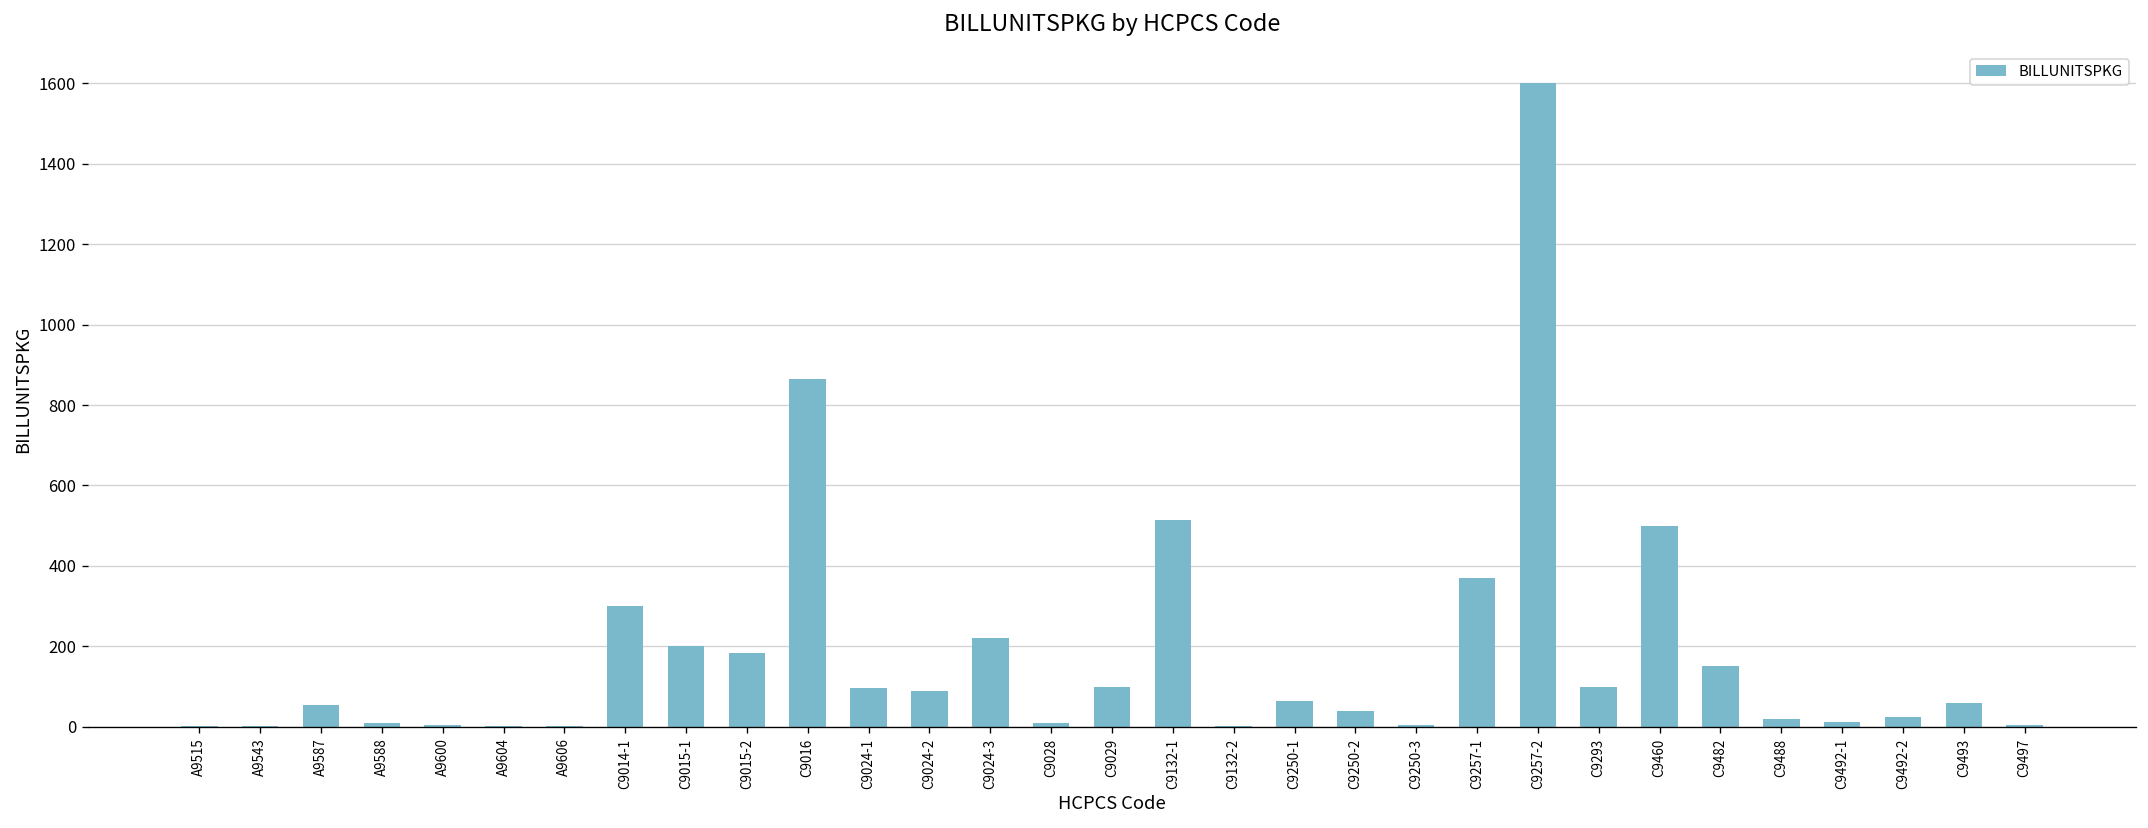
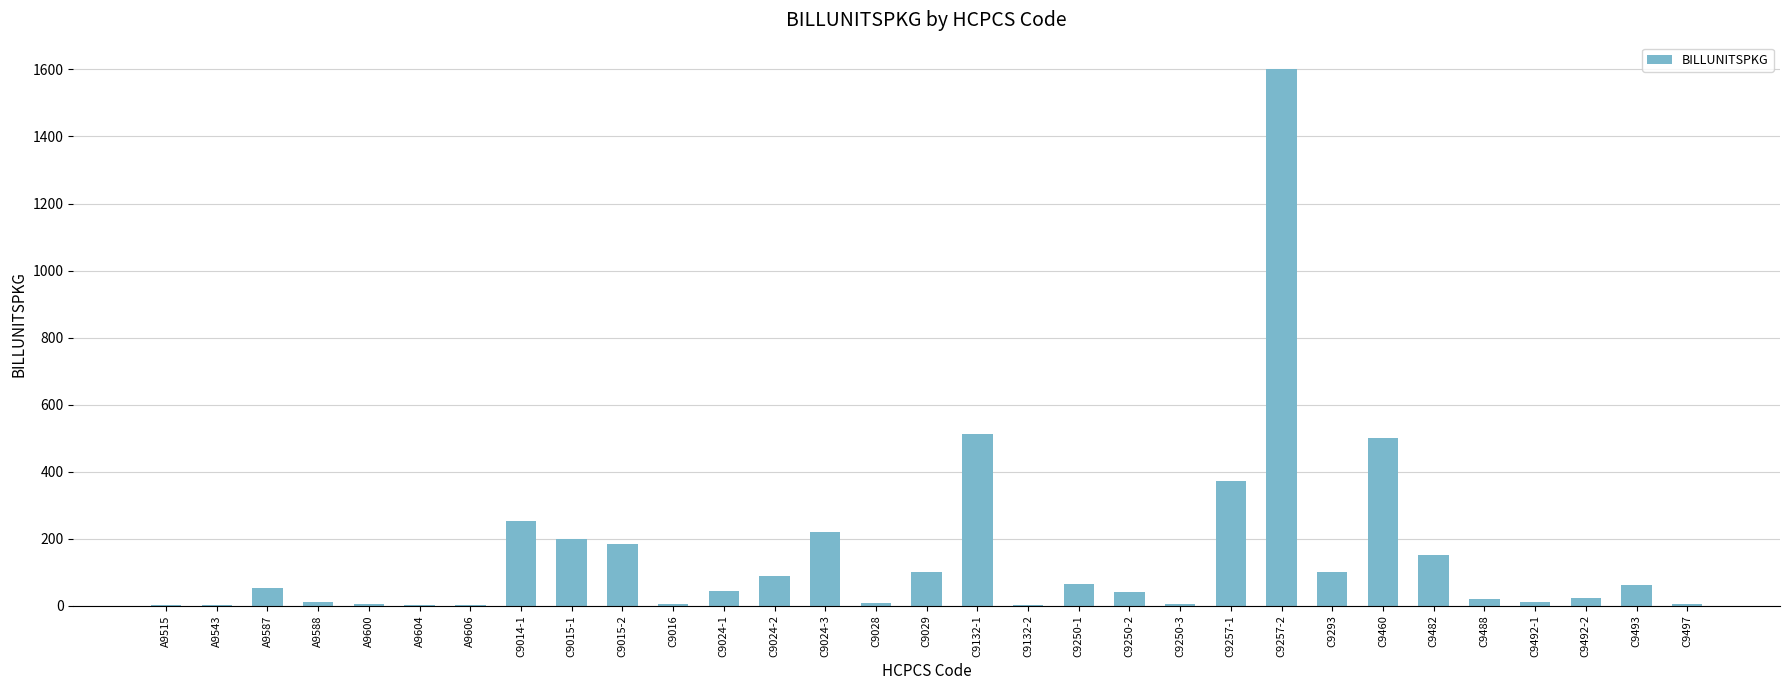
C9014-1: 300 -> 250
C9016: 860 -> 10
C9024-1: 100 -> 40
